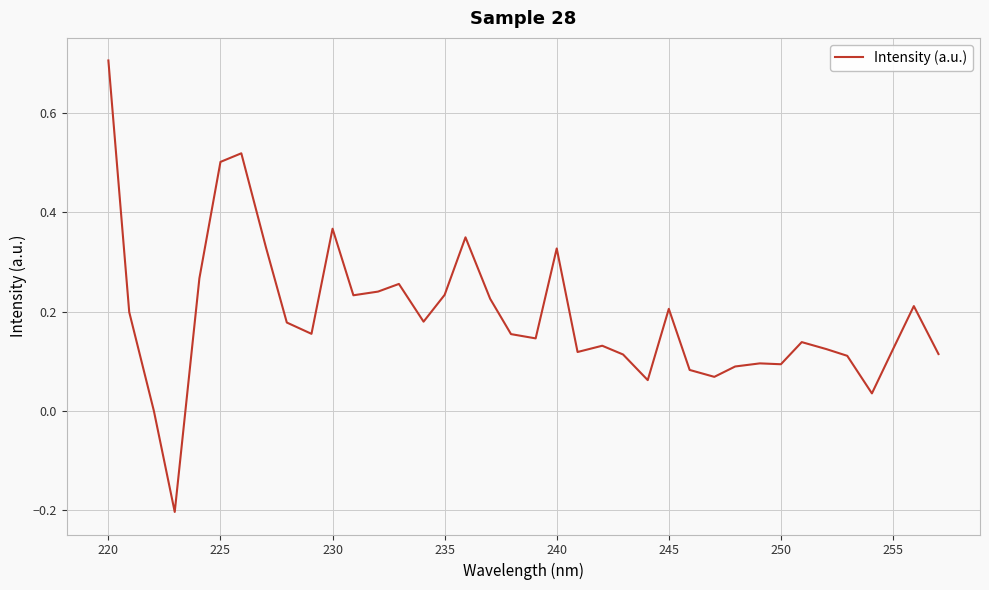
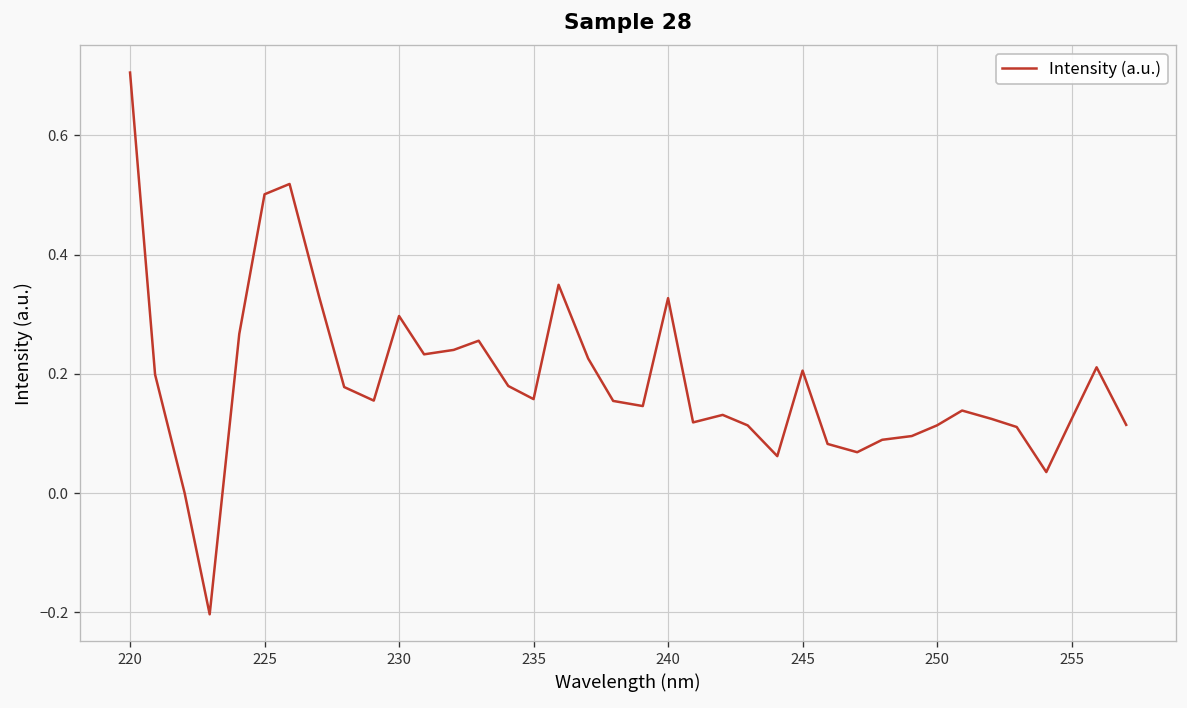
230: 0.37 -> 0.30
235: 0.23 -> 0.16
250: 0.09 -> 0.11
